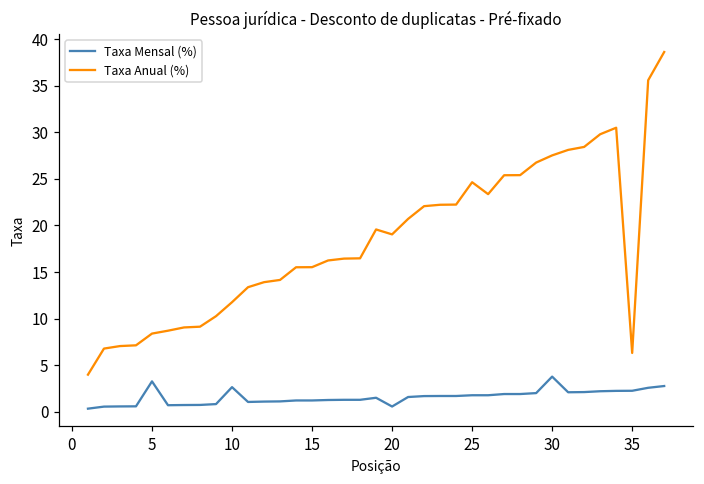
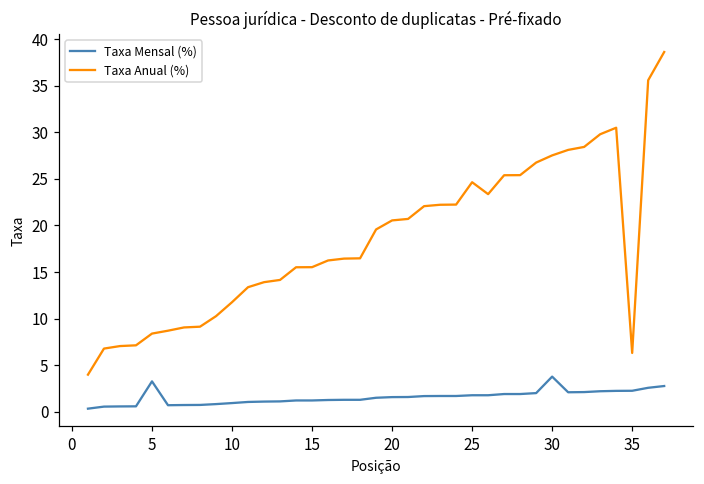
Taxa Mensal (%), 10: 3 -> 1
Taxa Mensal (%), 20: 1 -> 2
Taxa Anual (%), 20: 19 -> 21
